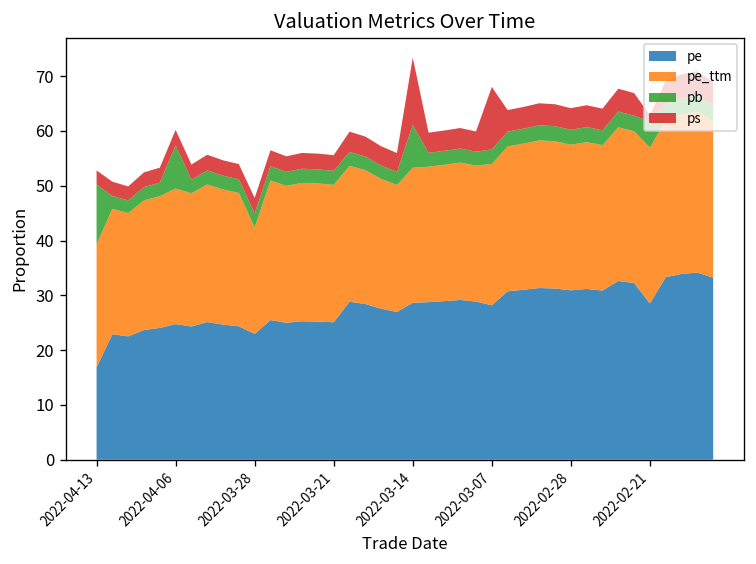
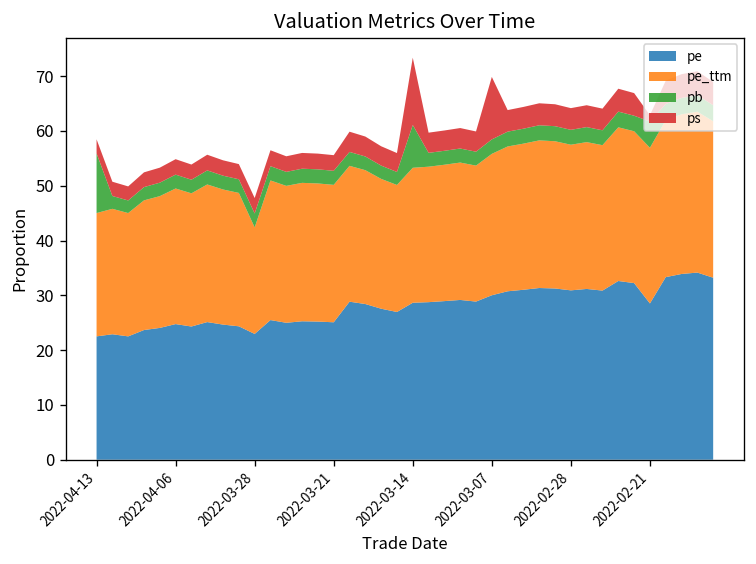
pe, 2022-04-13: 17 -> 23
pb, 2022-04-06: 8 -> 3
pe, 2022-03-07: 28 -> 30
